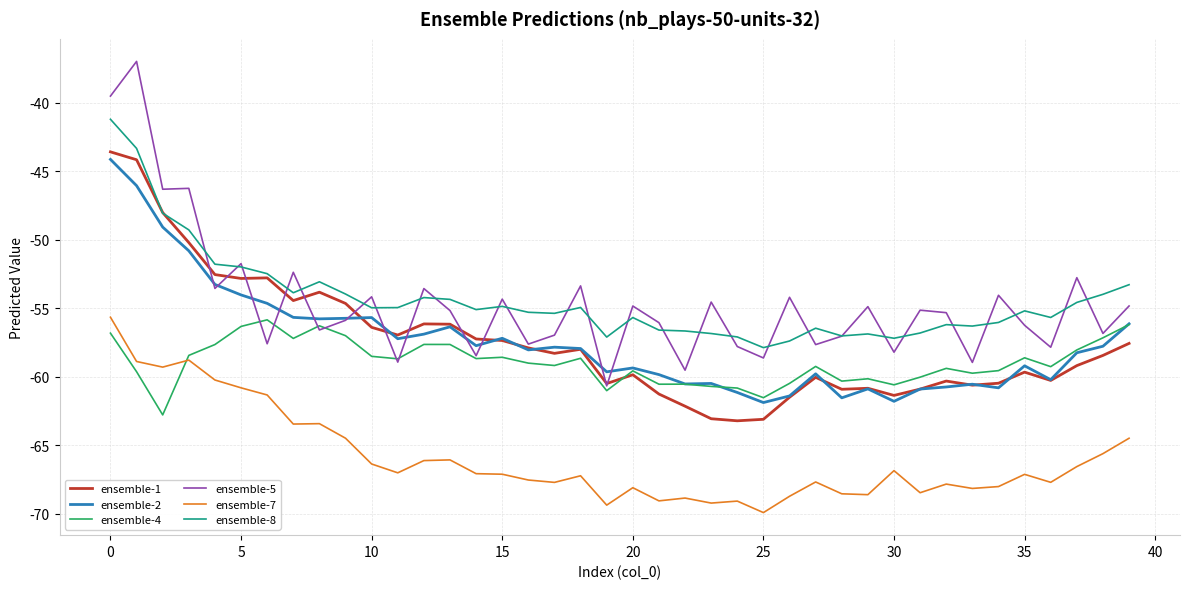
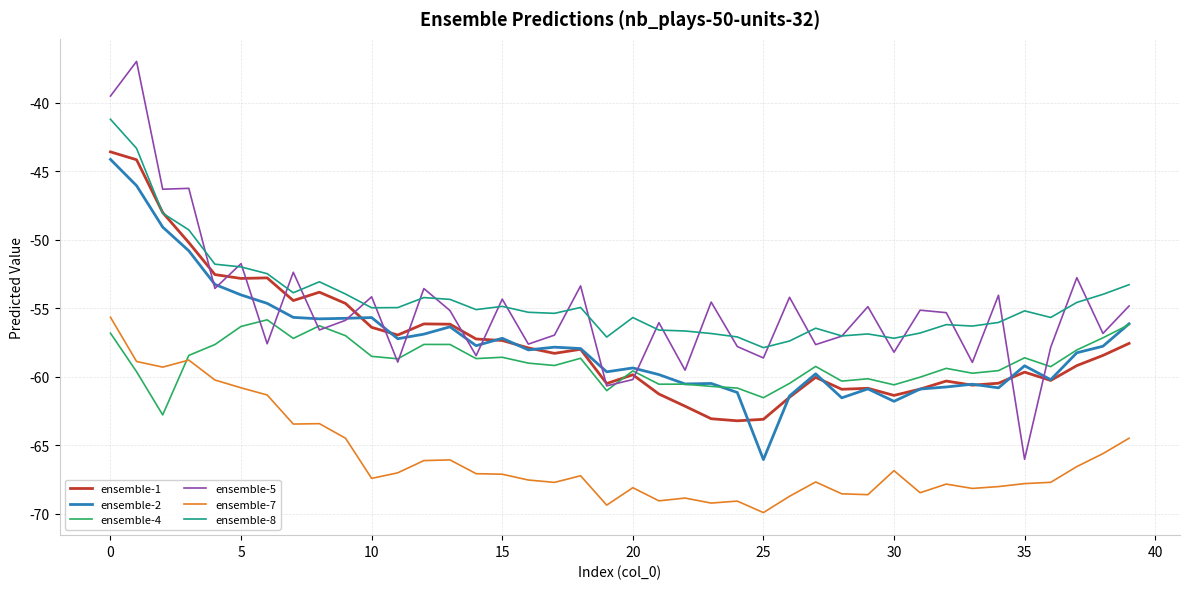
ensemble-7, 10: -66.4 -> -67.4
ensemble-5, 20: -54.8 -> -60.2
ensemble-2, 25: -61.9 -> -66.0
ensemble-5, 35: -56.2 -> -66.0
ensemble-7, 35: -67.1 -> -67.8
